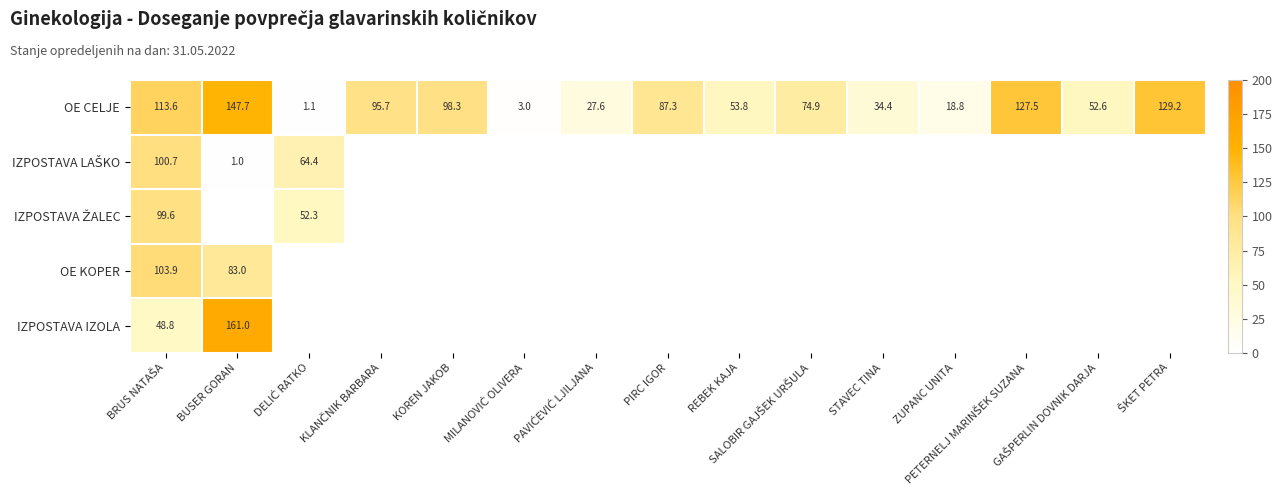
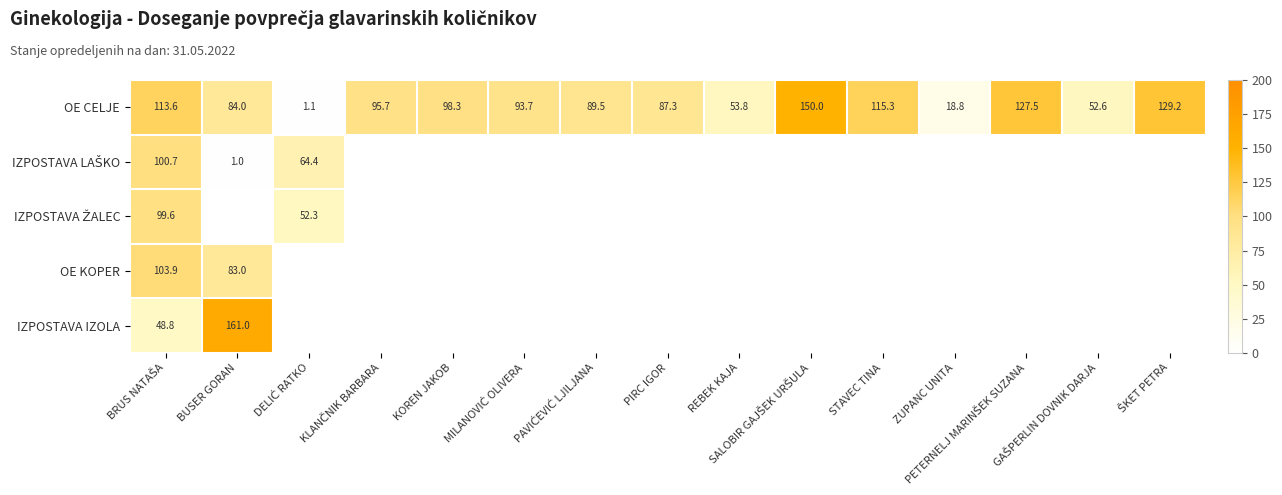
OE CELJE, BUSER GORAN: 147.7 -> 84.0
OE CELJE, MILANOVIĆ OLIVERA: 3.0 -> 93.7
OE CELJE, PAVIĆEVIĆ LJILJANA: 27.6 -> 89.5
OE CELJE, SALOBIR GAJŠEK URŠULA: 74.9 -> 150.0
OE CELJE, STAVEC TINA: 34.4 -> 115.3
